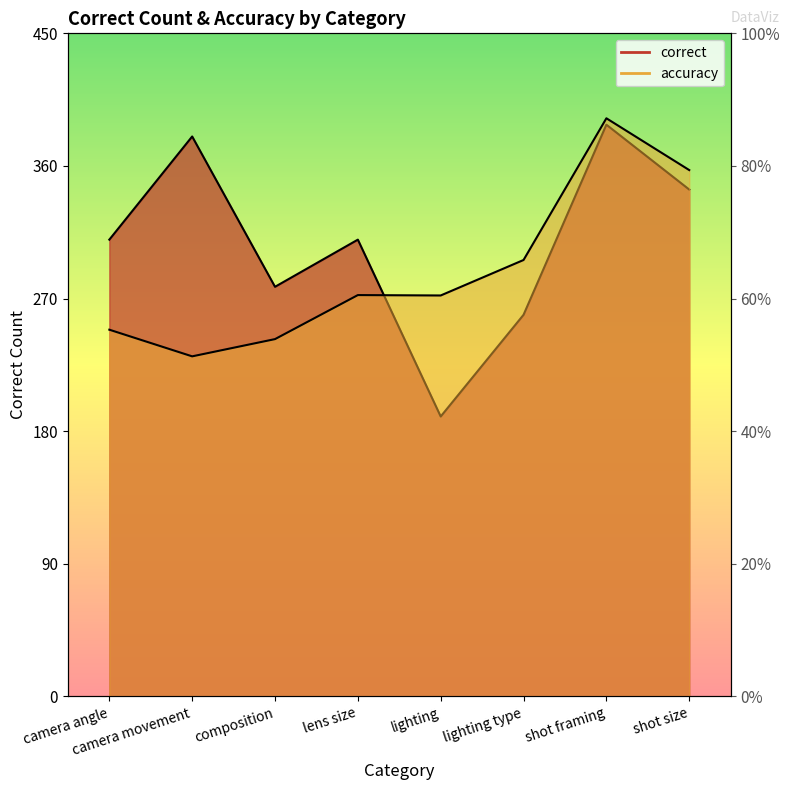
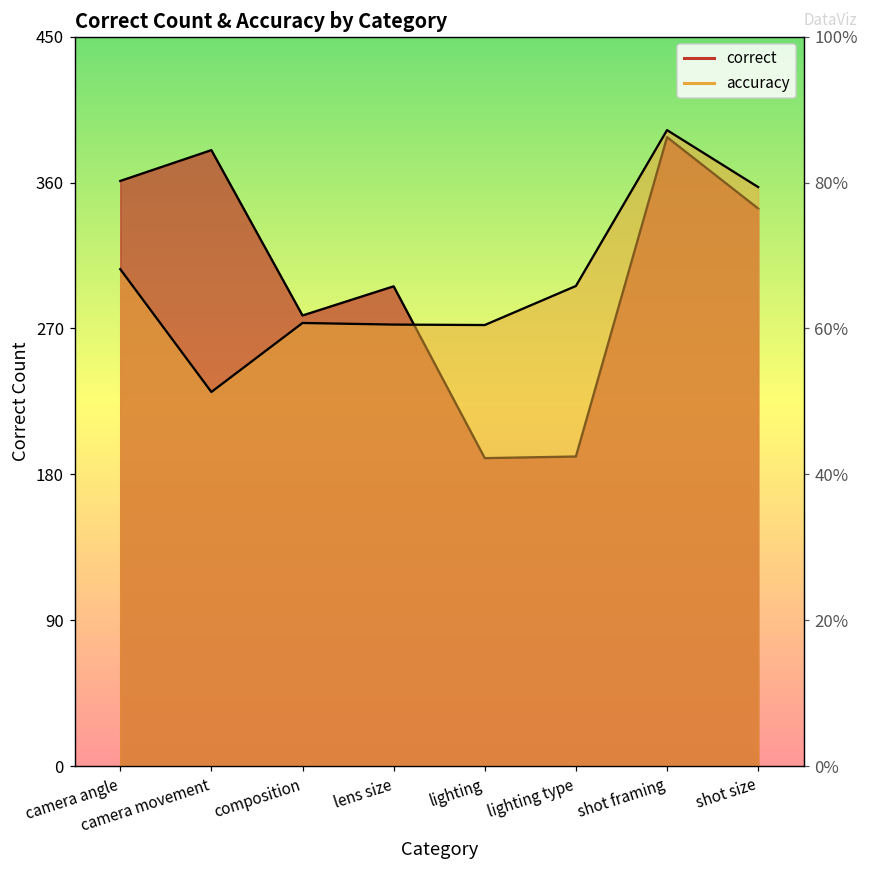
correct, camera angle: 310 -> 361
correct, lens size: 310 -> 296
correct, lighting type: 259 -> 191
accuracy, camera angle: 55% -> 68%
accuracy, composition: 54% -> 61%
